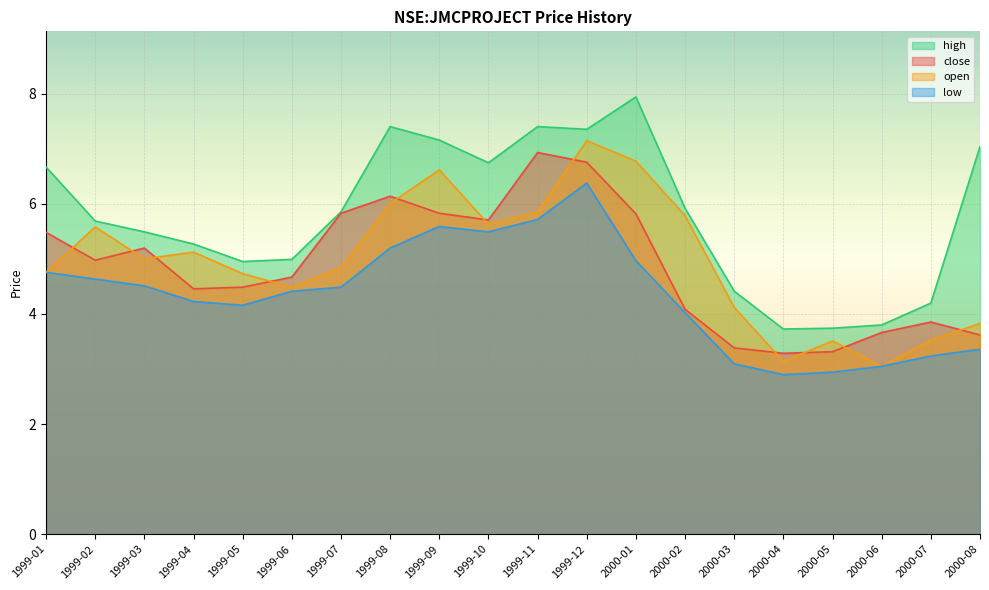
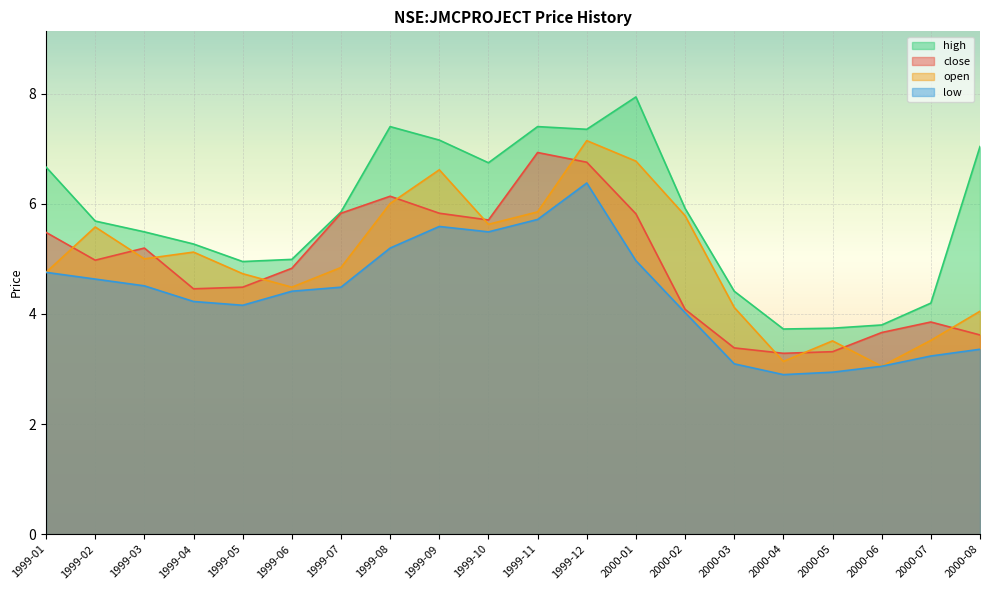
close, 1999-06: 4.7 -> 4.8
open, 2000-08: 3.8 -> 4.0
